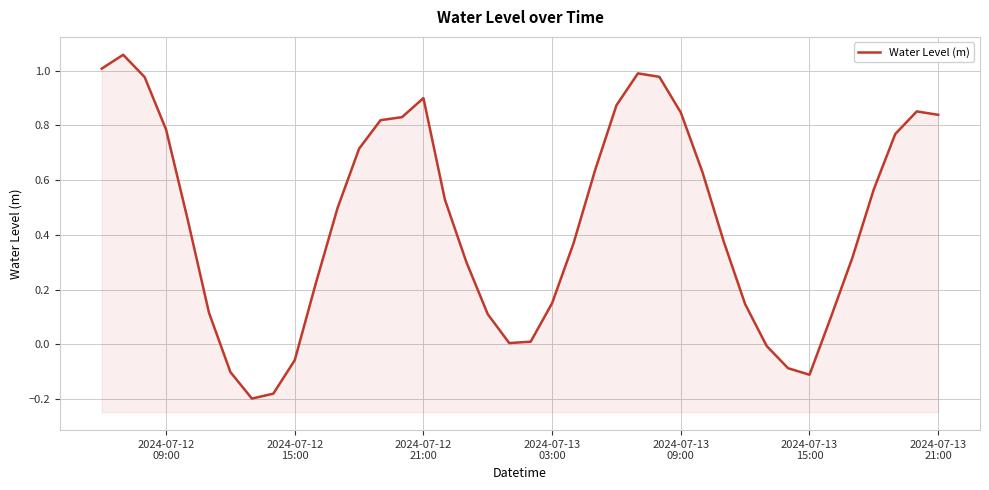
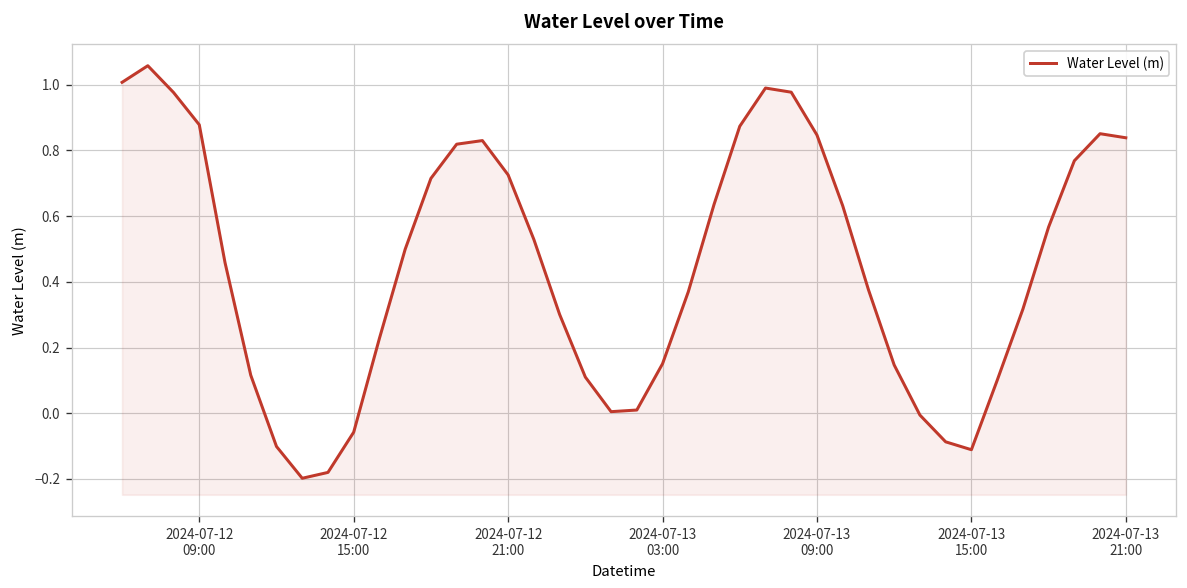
2024-07-12 09:00: 0.78 -> 0.88
2024-07-12 21:00: 0.90 -> 0.73
